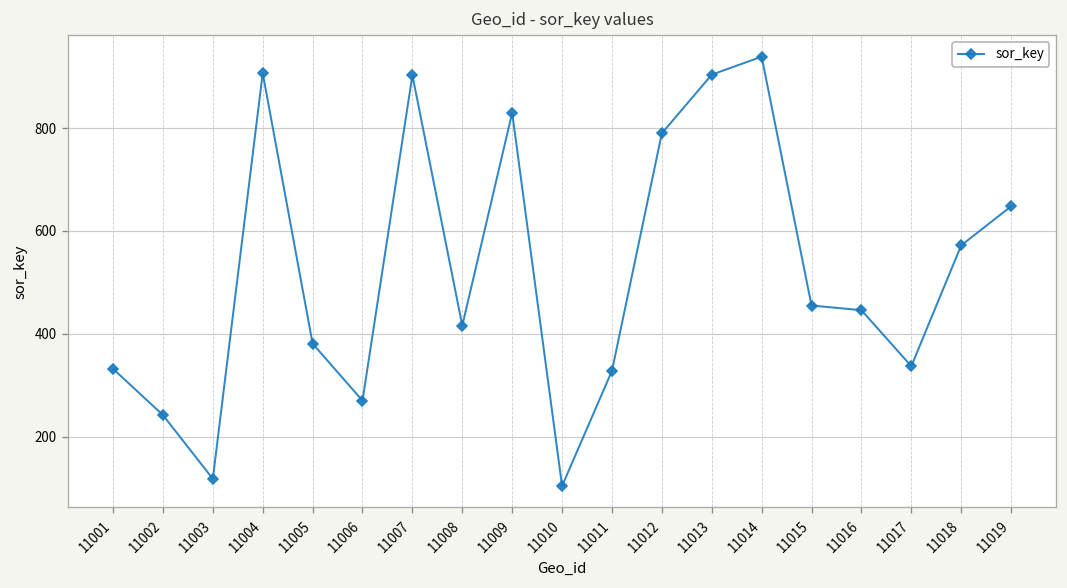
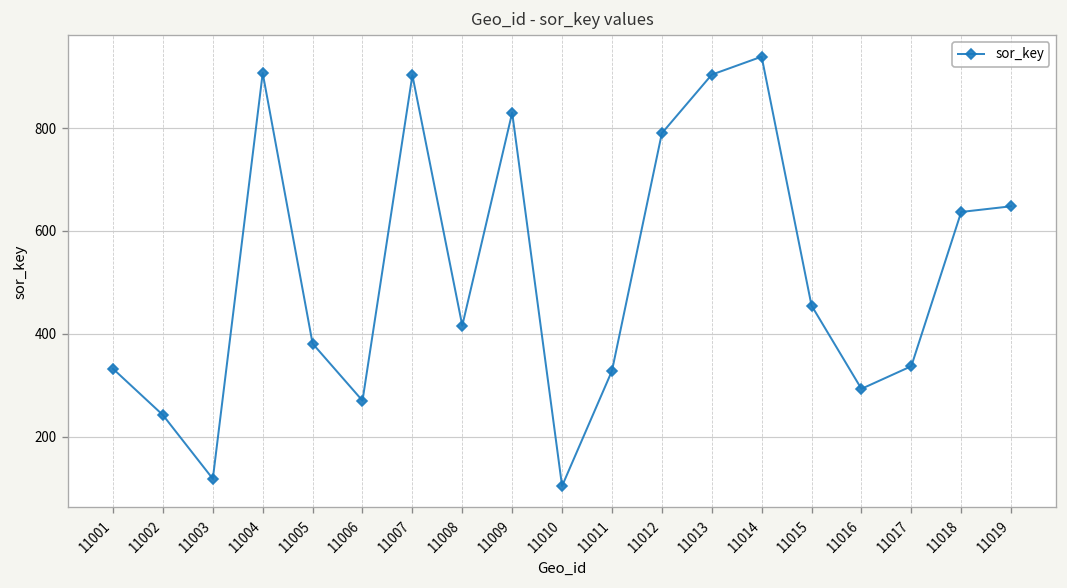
11016: 450 -> 290
11018: 570 -> 640
